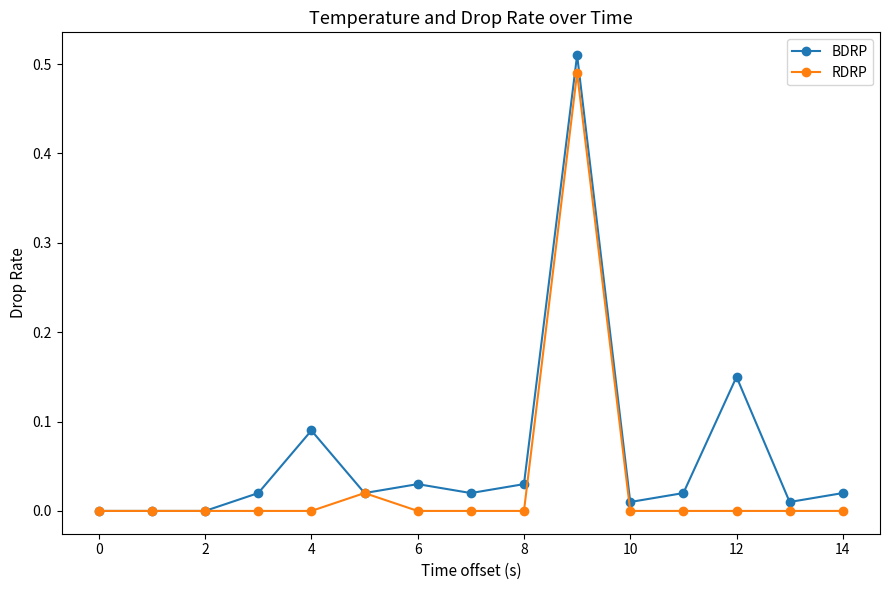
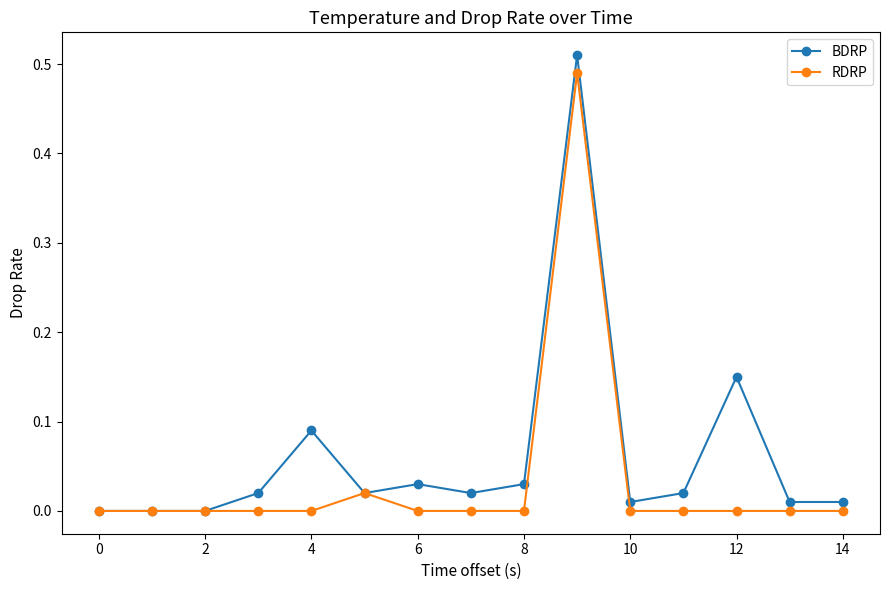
BDRP, 14: 0.02 -> 0.01
